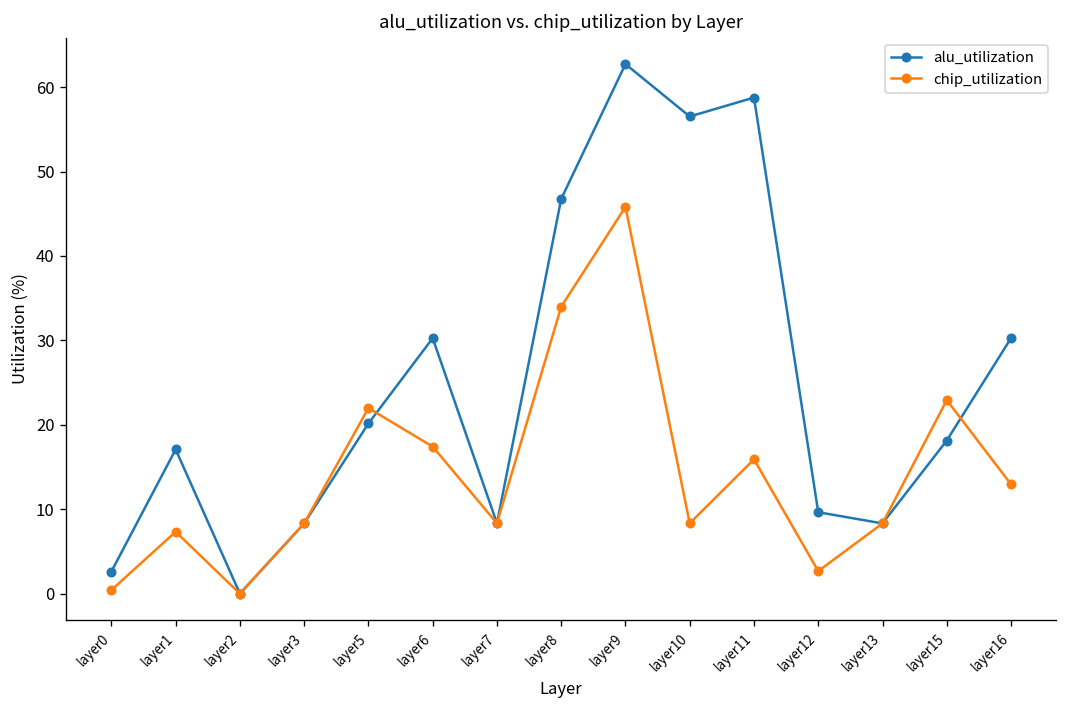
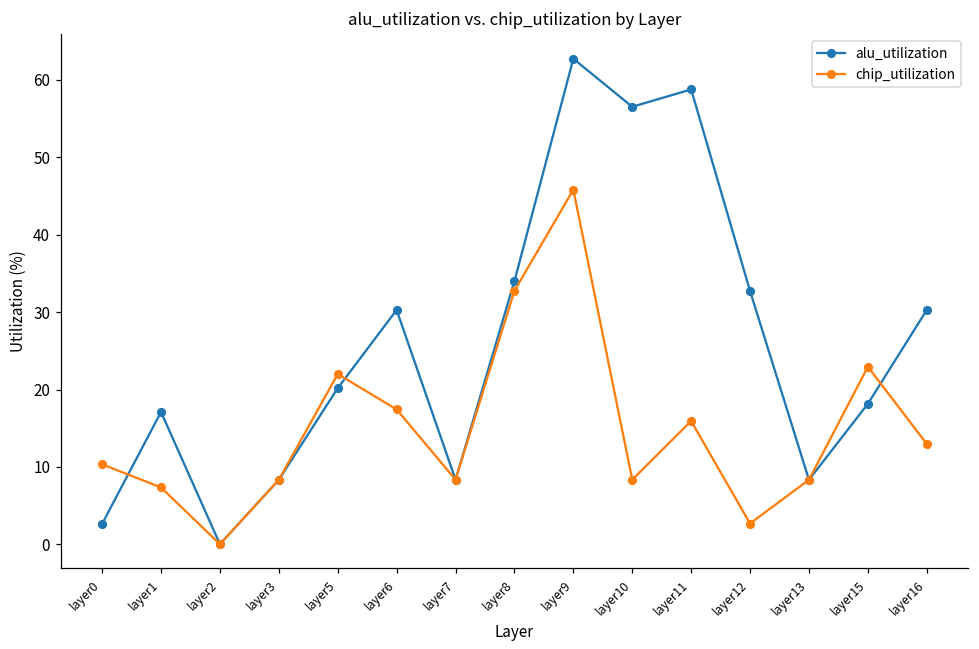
chip_utilization, layer0: 0 -> 10
alu_utilization, layer8: 47 -> 34
chip_utilization, layer8: 34 -> 33
alu_utilization, layer12: 10 -> 33
